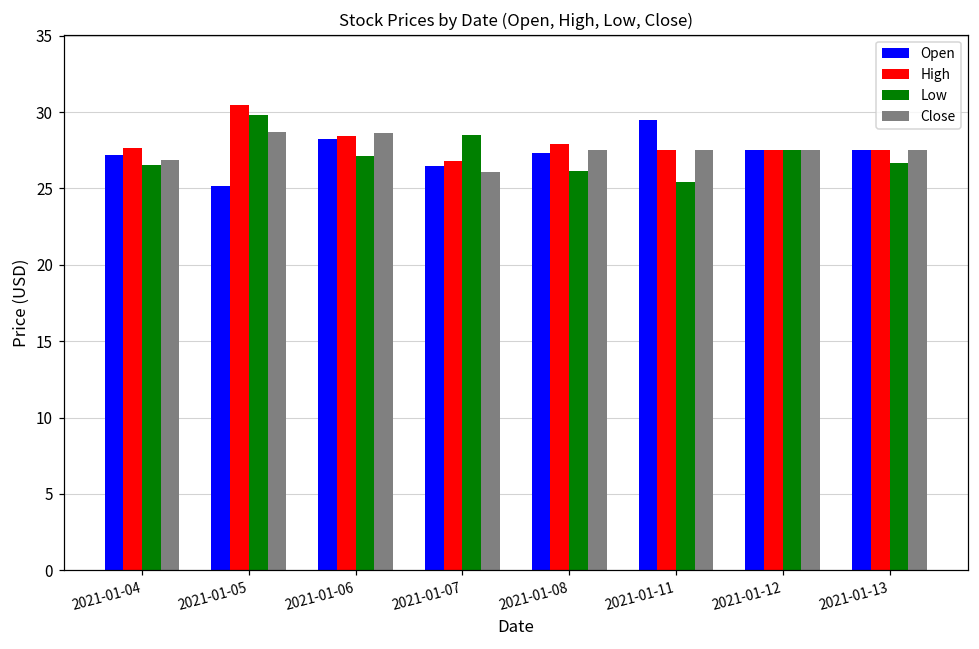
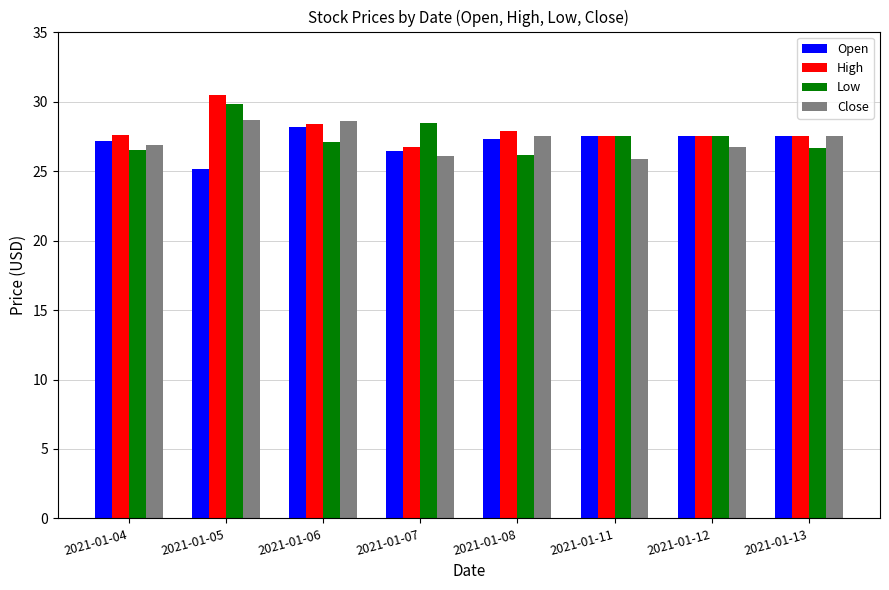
Open, 2021-01-11: 29.5 -> 27.5
Low, 2021-01-11: 25.4 -> 27.5
Close, 2021-01-11: 27.5 -> 25.9
Close, 2021-01-12: 27.5 -> 26.8
